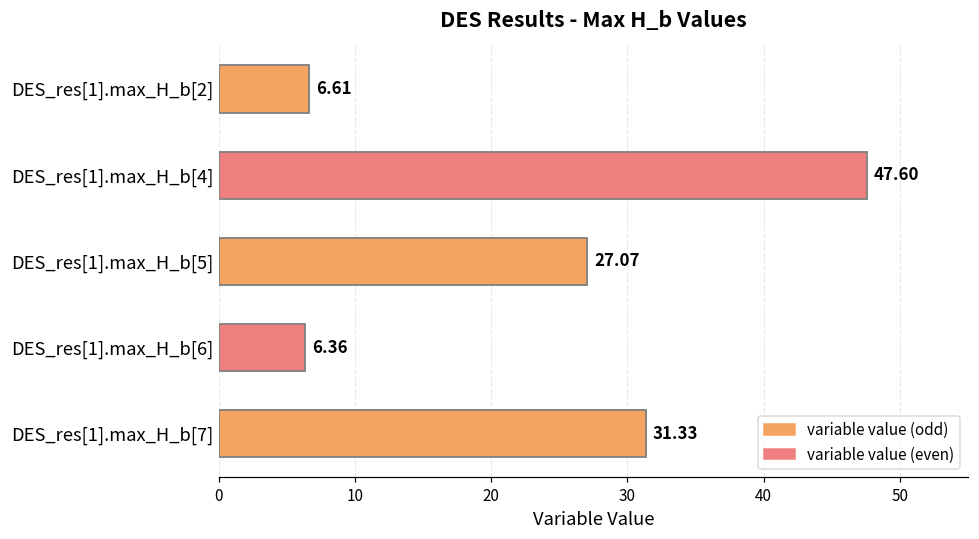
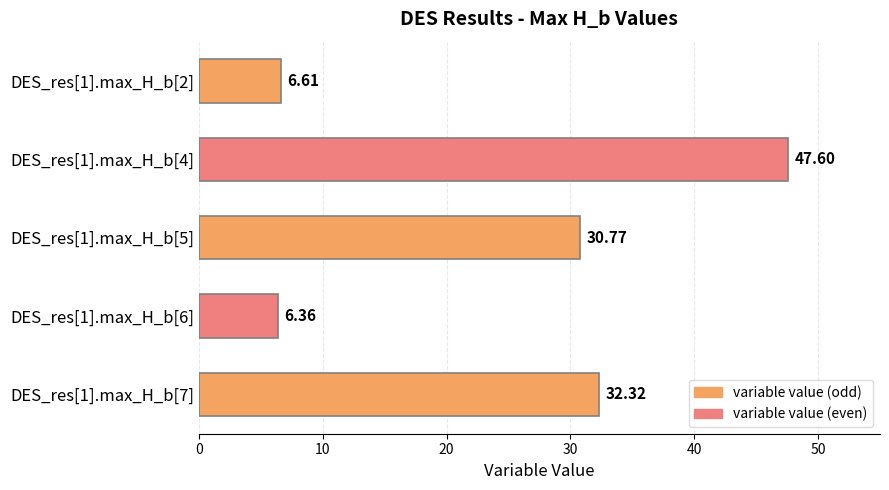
DES_res[1].max_H_b[5]: 27.07 -> 30.77
DES_res[1].max_H_b[7]: 31.33 -> 32.32
